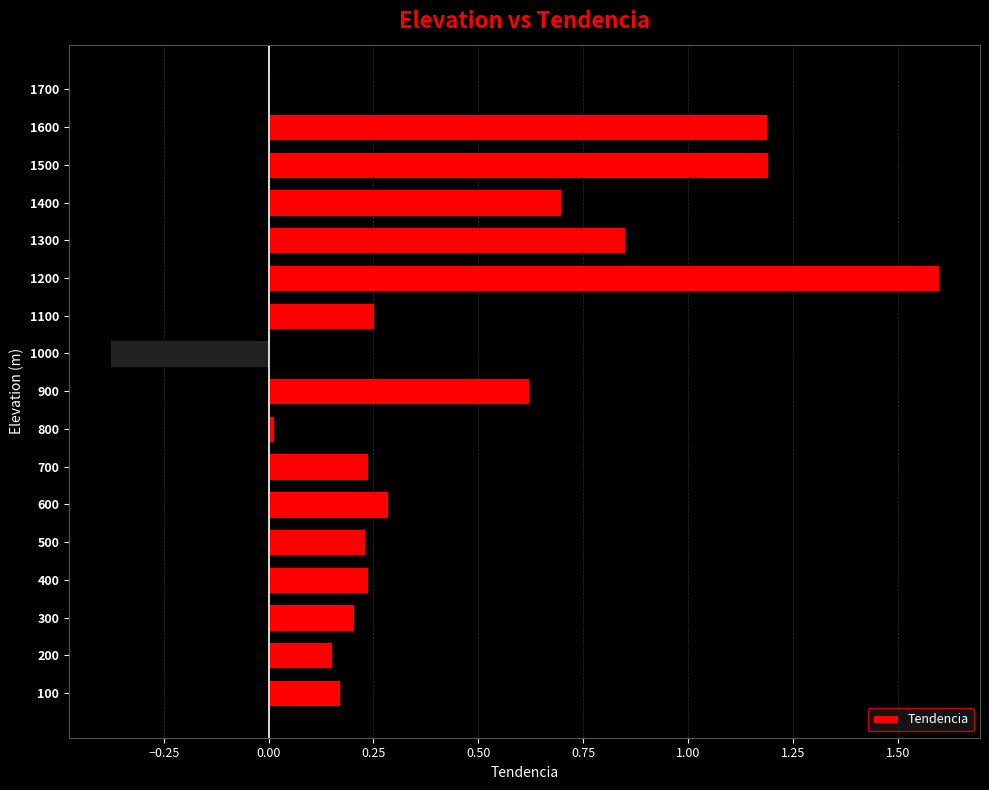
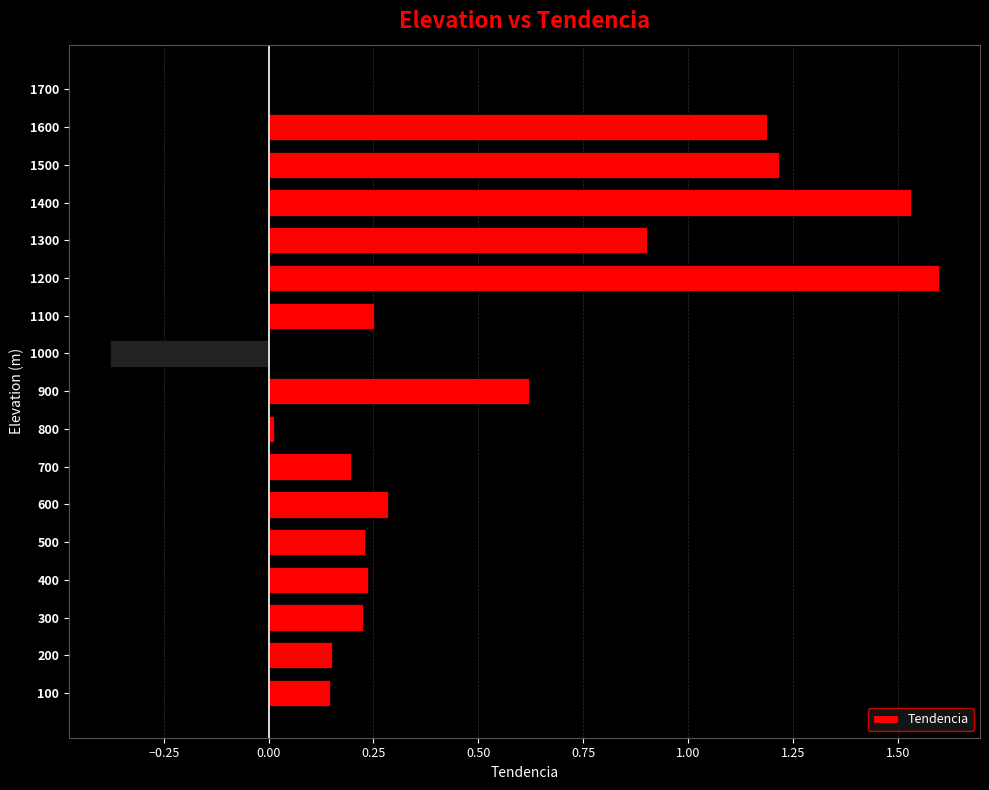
1500: 1.19 -> 1.22
1400: 0.70 -> 1.53
1300: 0.85 -> 0.90
700: 0.24 -> 0.20
300: 0.20 -> 0.22
100: 0.17 -> 0.15
